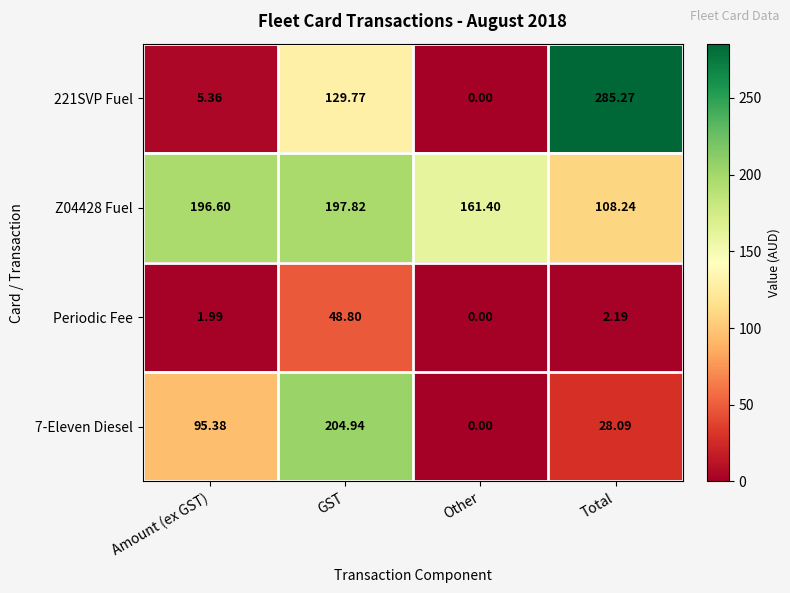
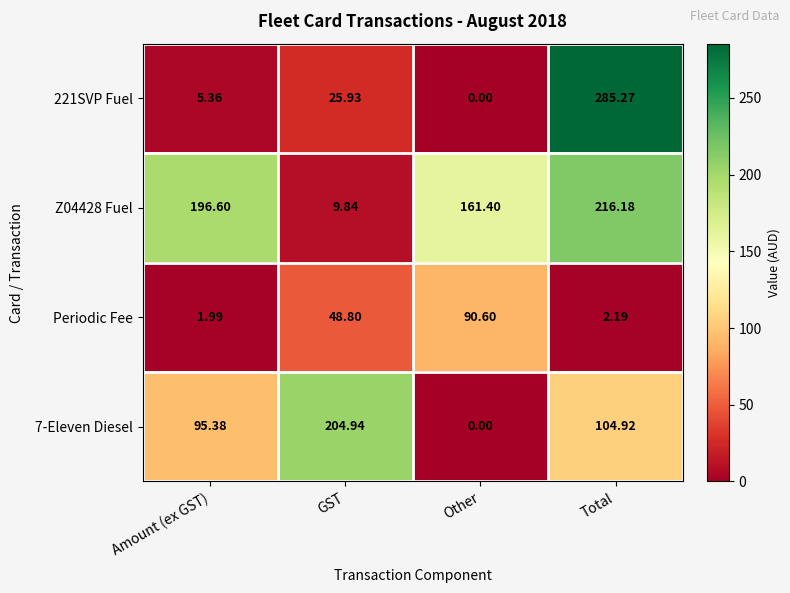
221SVP Fuel, GST: 129.77 -> 25.93
Z04428 Fuel, GST: 197.82 -> 9.84
Z04428 Fuel, Total: 108.24 -> 216.18
Periodic Fee, Other: 0.00 -> 90.60
7-Eleven Diesel, Total: 28.09 -> 104.92
